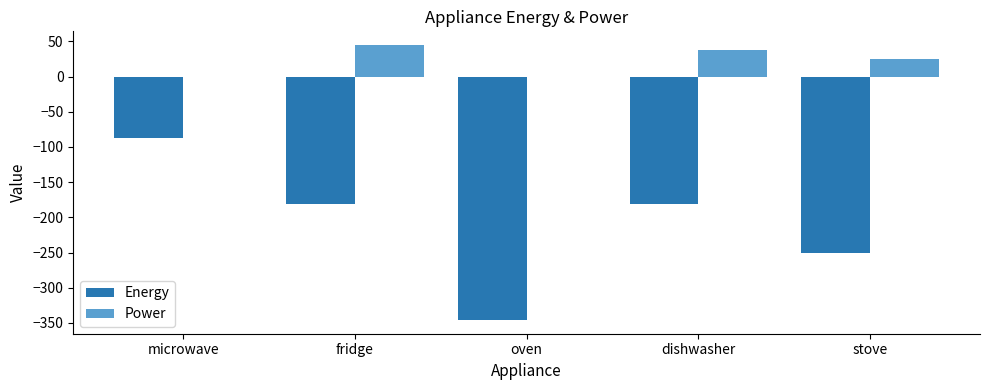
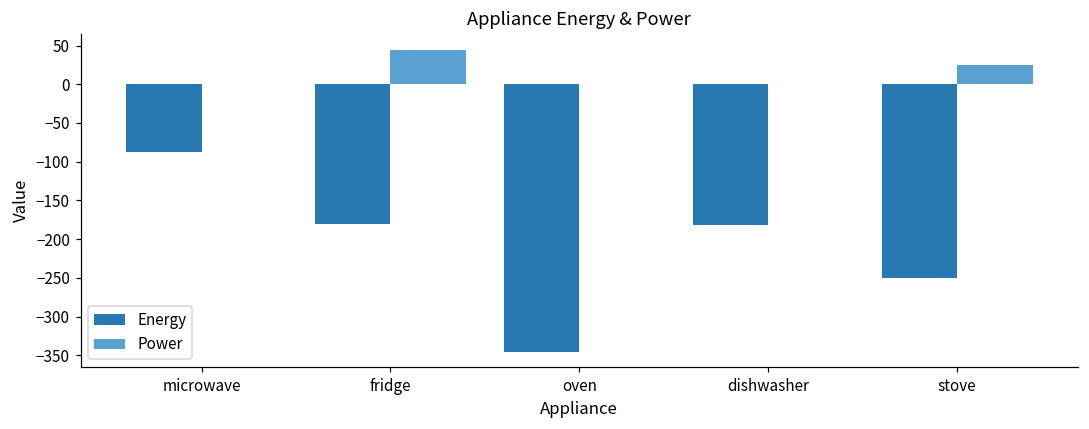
Power, dishwasher: 40 -> 0
